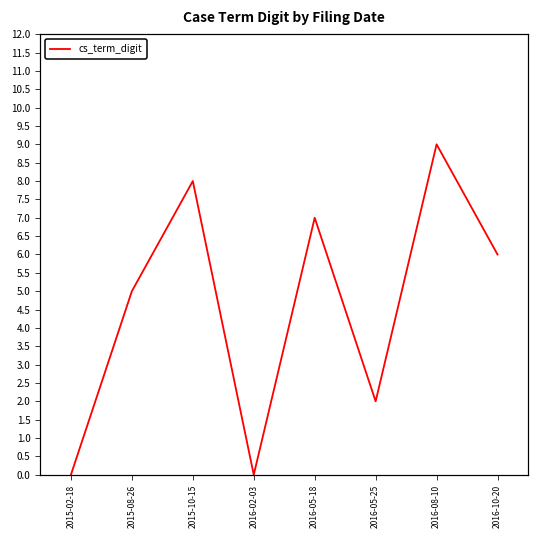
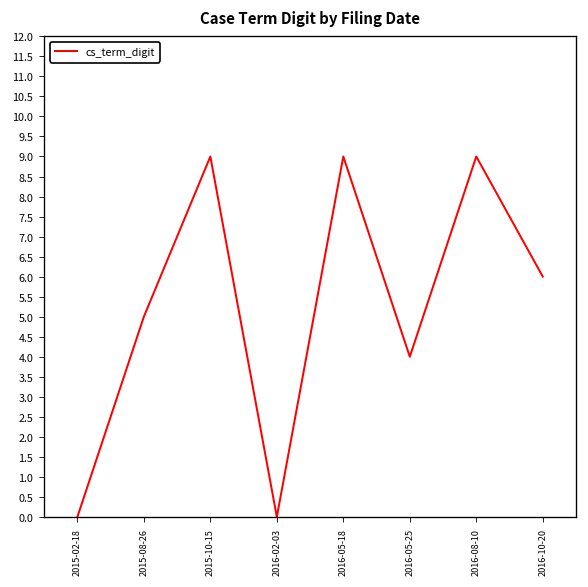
2015-10-15: 8 -> 9
2016-05-18: 7 -> 9
2016-05-25: 2 -> 4
